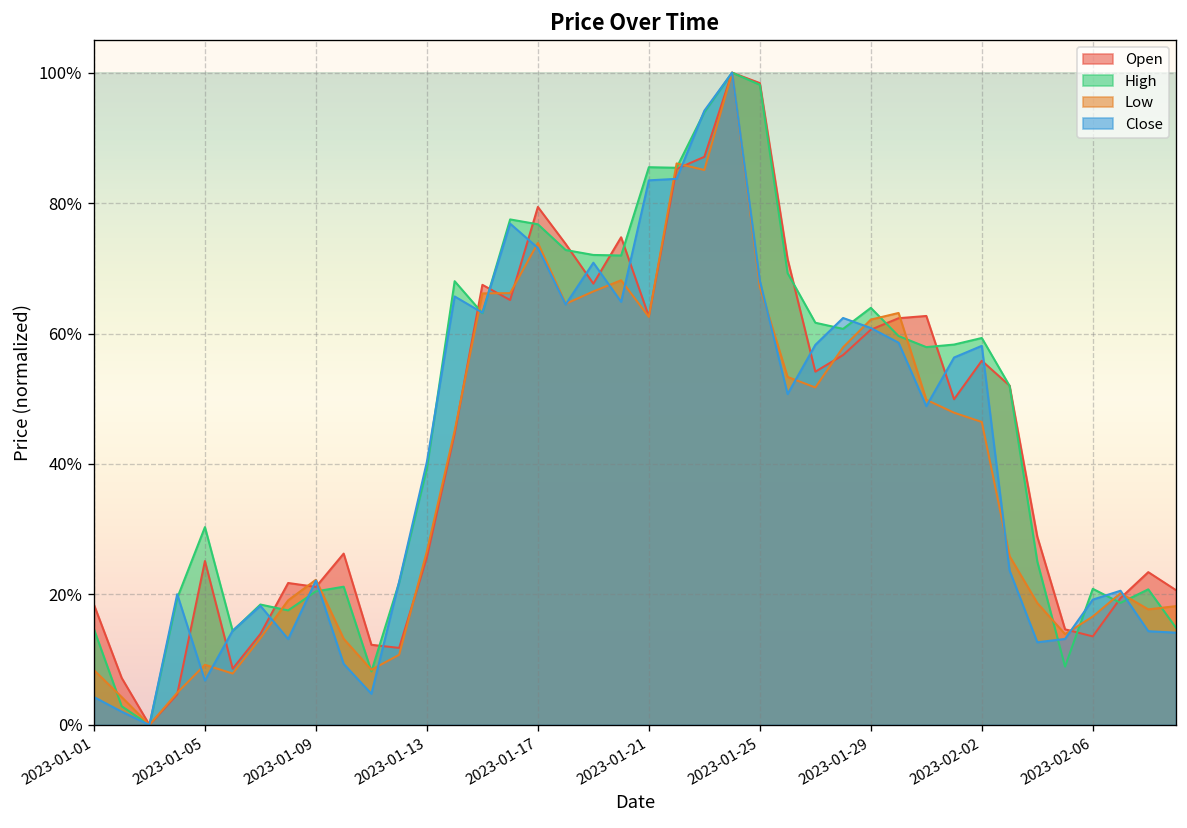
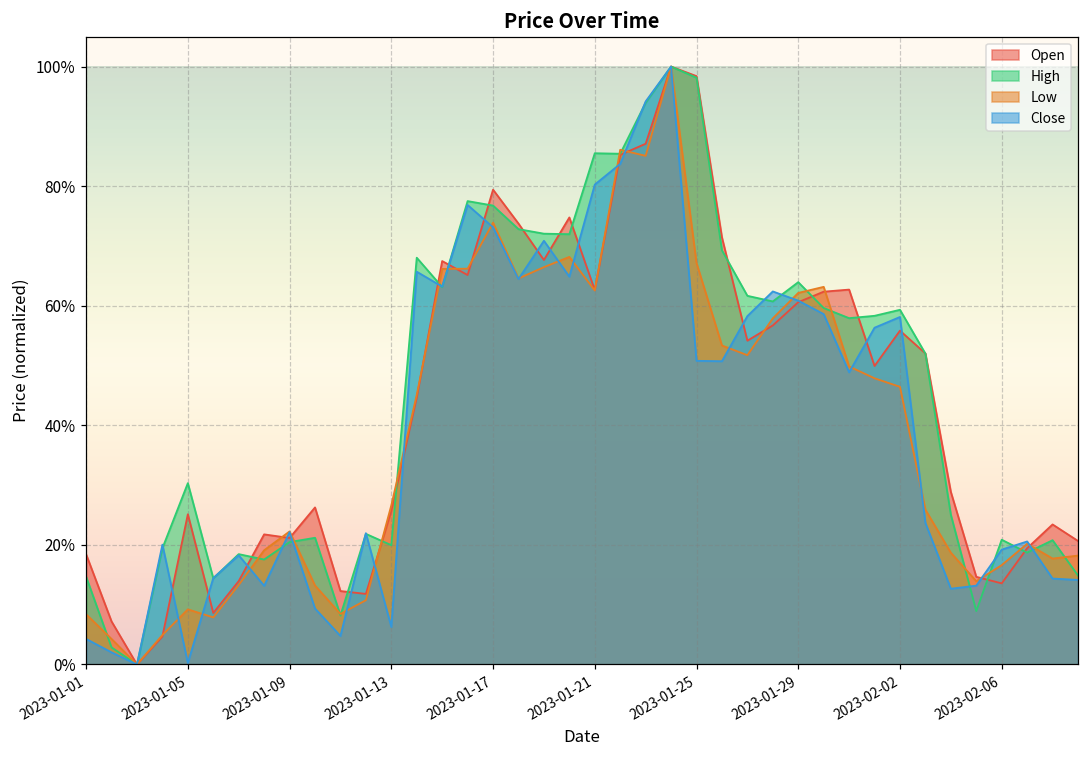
Close, 2023-01-05: 7% -> 0%
High, 2023-01-13: 39% -> 20%
Close, 2023-01-13: 40% -> 6%
Close, 2023-01-21: 83% -> 80%
Close, 2023-01-25: 68% -> 51%
